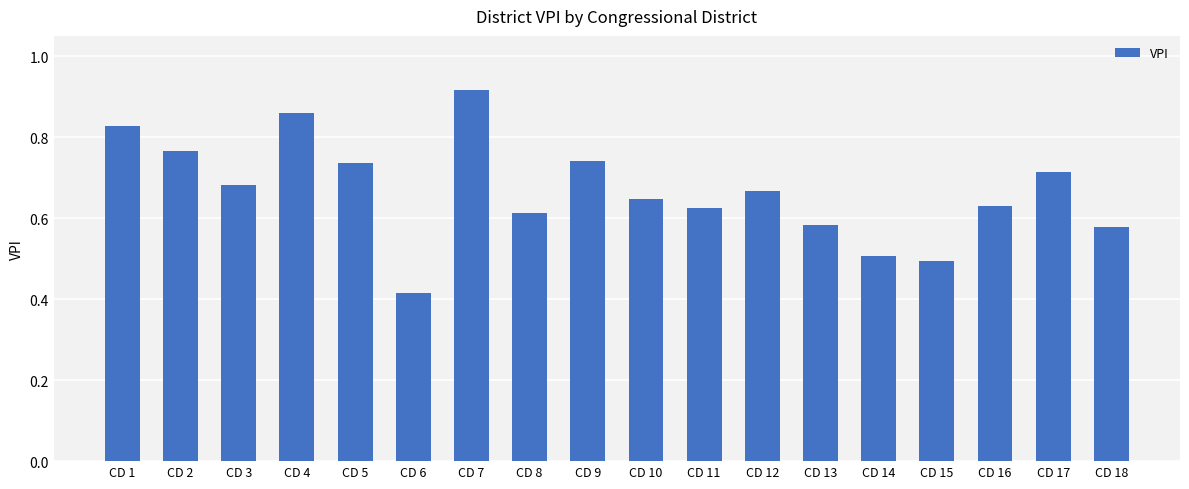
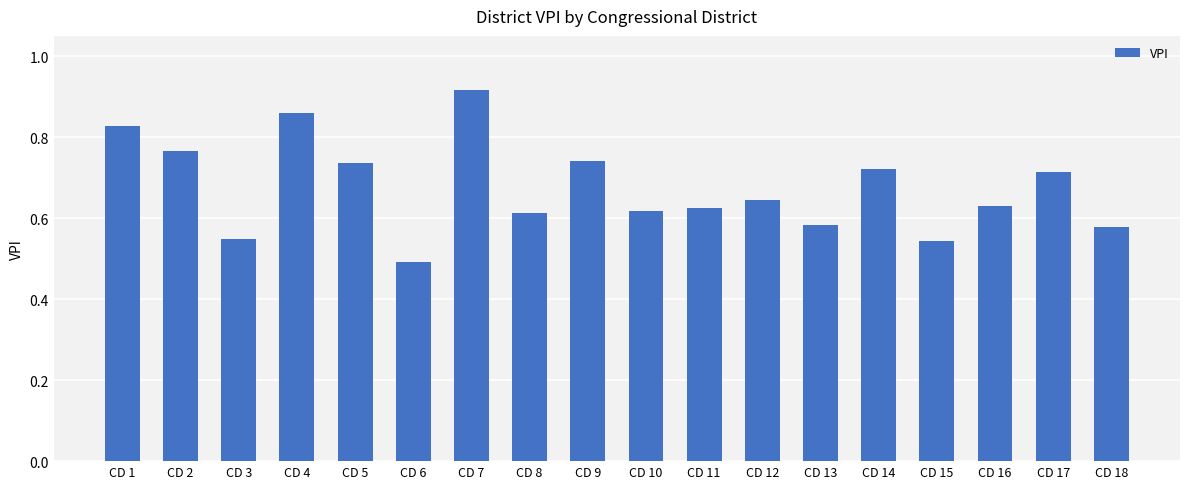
CD 3: 0.68 -> 0.55
CD 6: 0.42 -> 0.49
CD 10: 0.65 -> 0.62
CD 12: 0.67 -> 0.65
CD 14: 0.51 -> 0.72
CD 15: 0.49 -> 0.54
